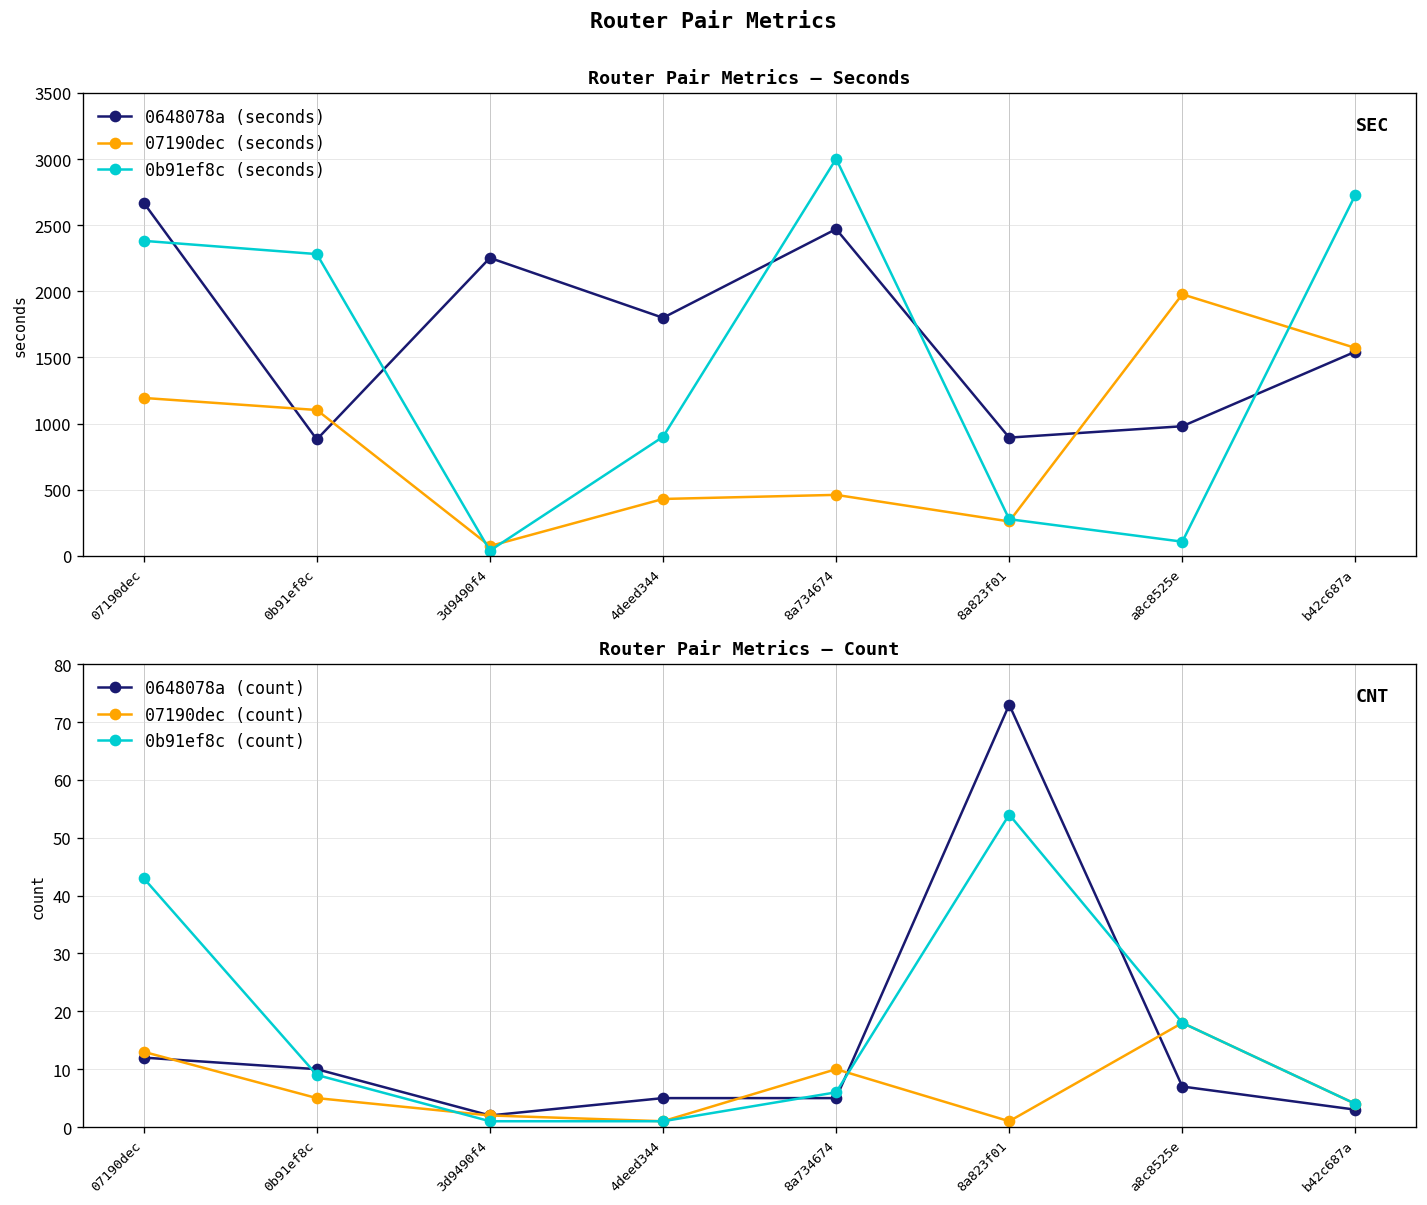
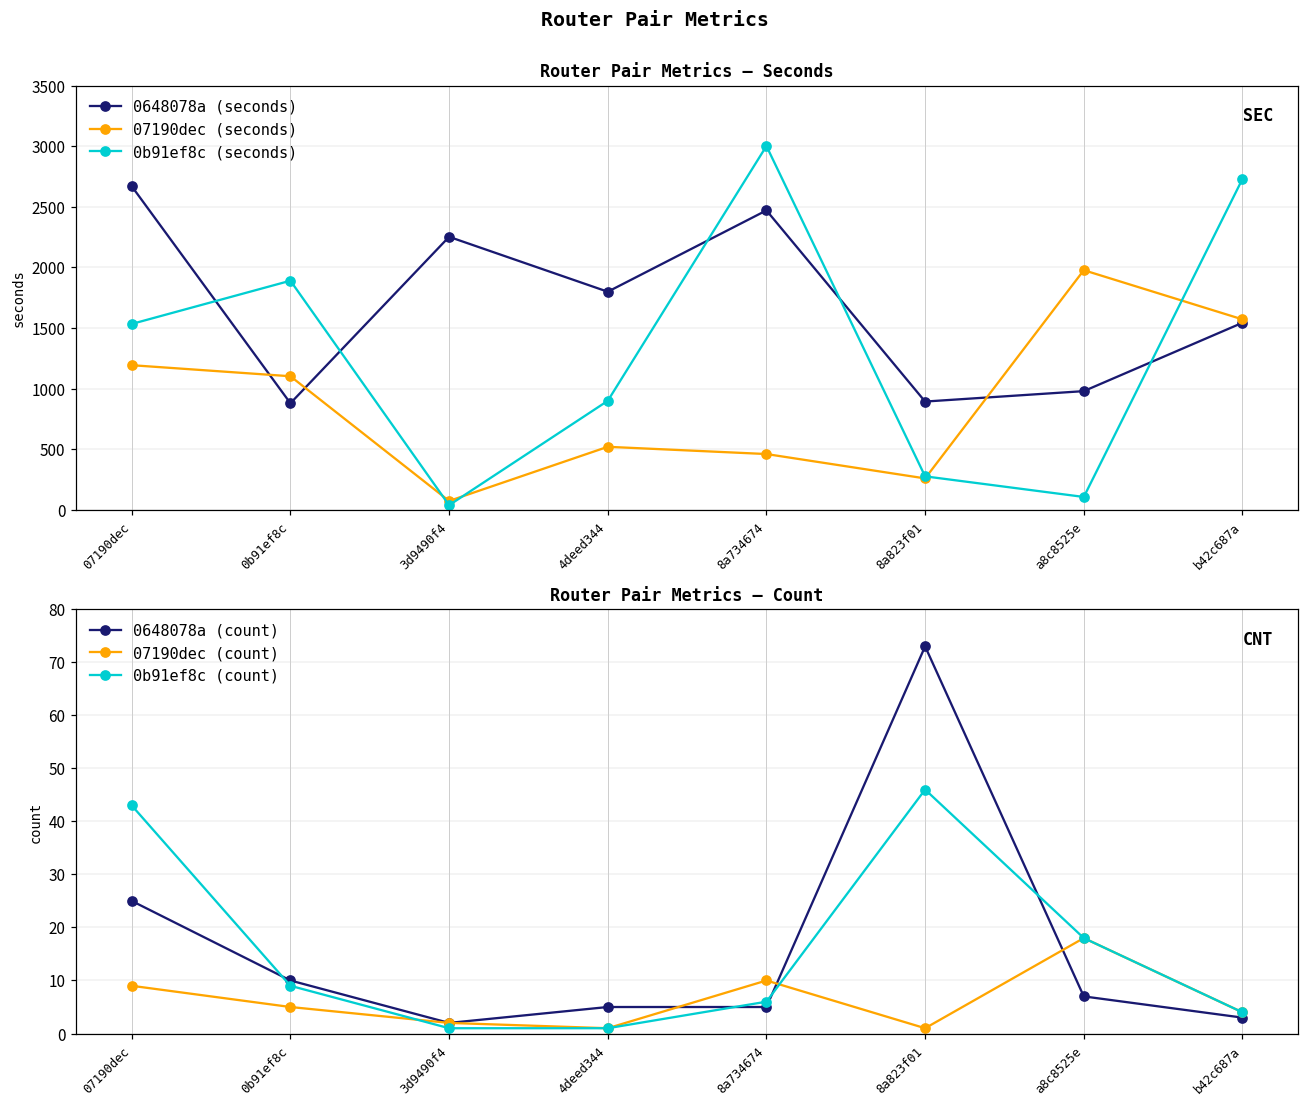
Router Pair Metrics — Seconds, 0b91ef8c (seconds), 07190dec: 2380 -> 1530
Router Pair Metrics — Seconds, 0b91ef8c (seconds), 0b91ef8c: 2280 -> 1890
Router Pair Metrics — Seconds, 07190dec (seconds), 4deed344: 430 -> 520
Router Pair Metrics — Count, 0648078a (count), 07190dec: 12 -> 25
Router Pair Metrics — Count, 07190dec (count), 07190dec: 13 -> 9
Router Pair Metrics — Count, 0b91ef8c (count), 8a823f01: 54 -> 46
